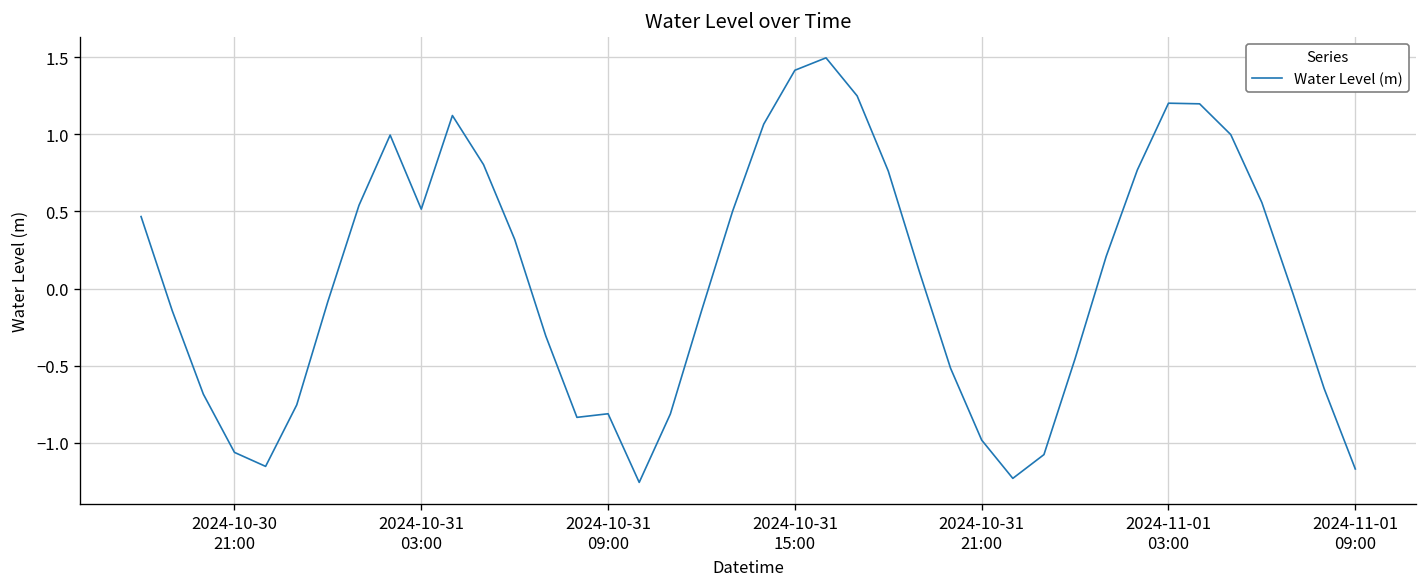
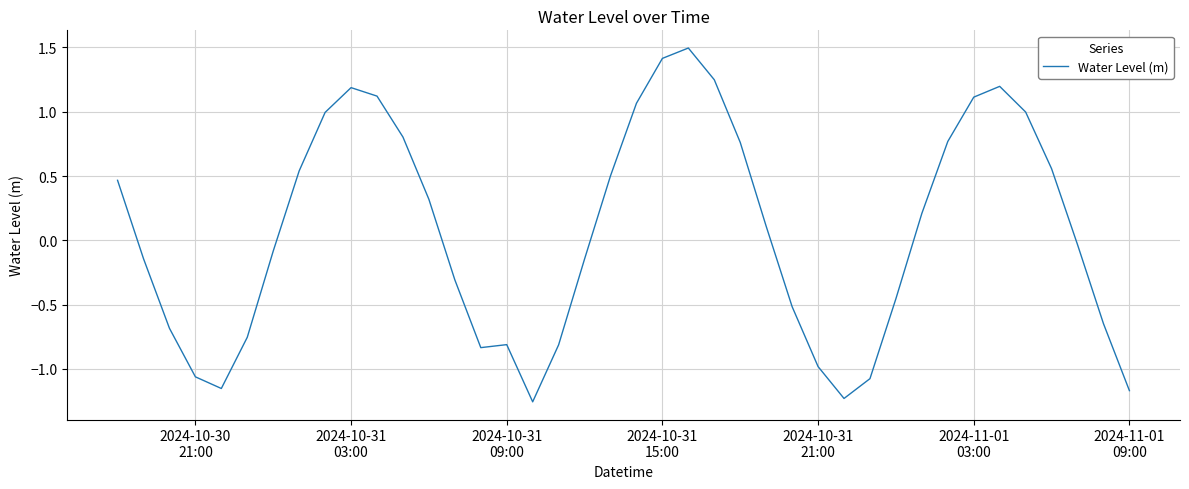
2024-10-31 03:00: 0.52 -> 1.19
2024-11-01 03:00: 1.20 -> 1.11
